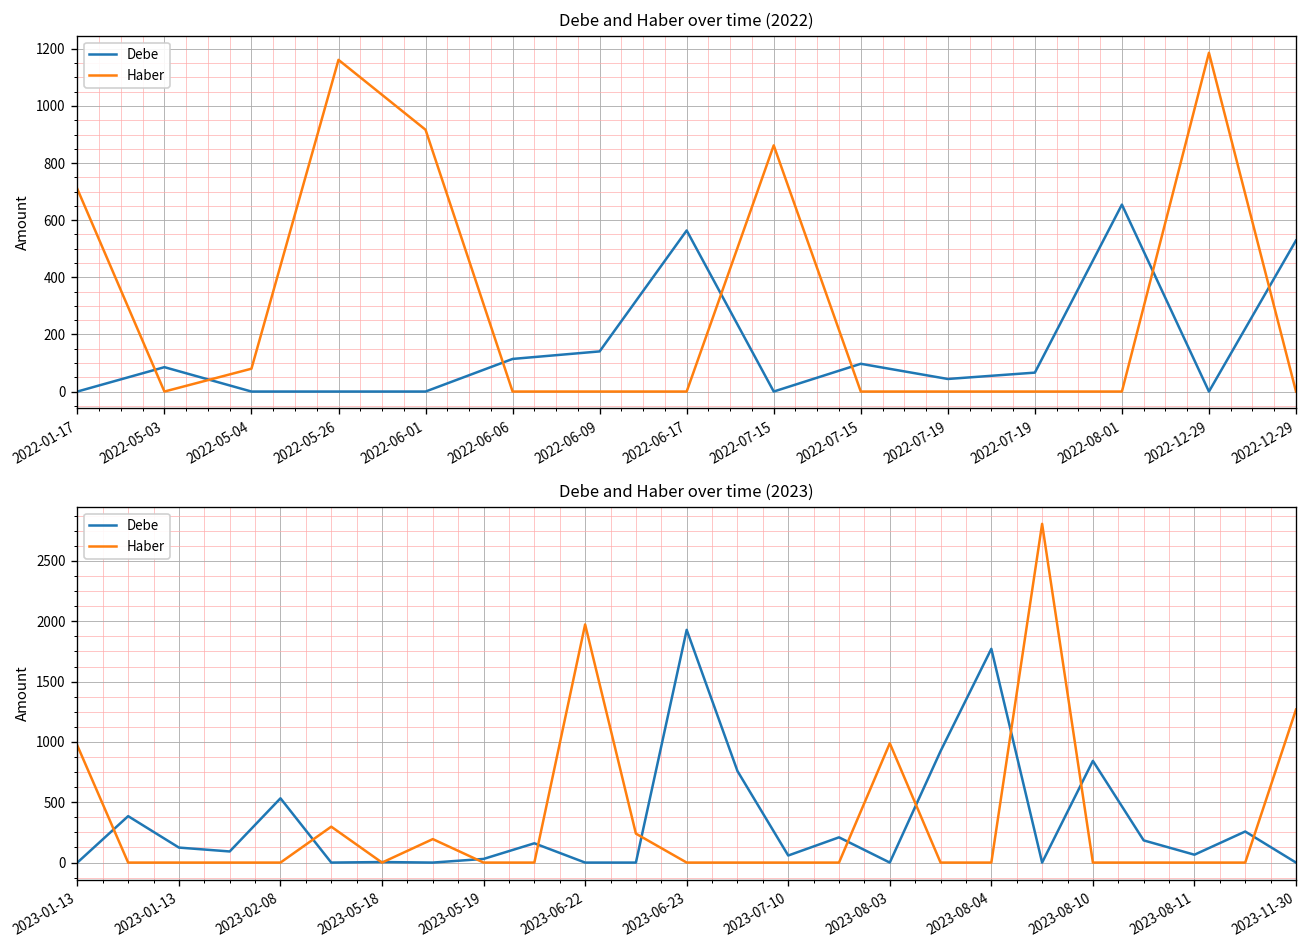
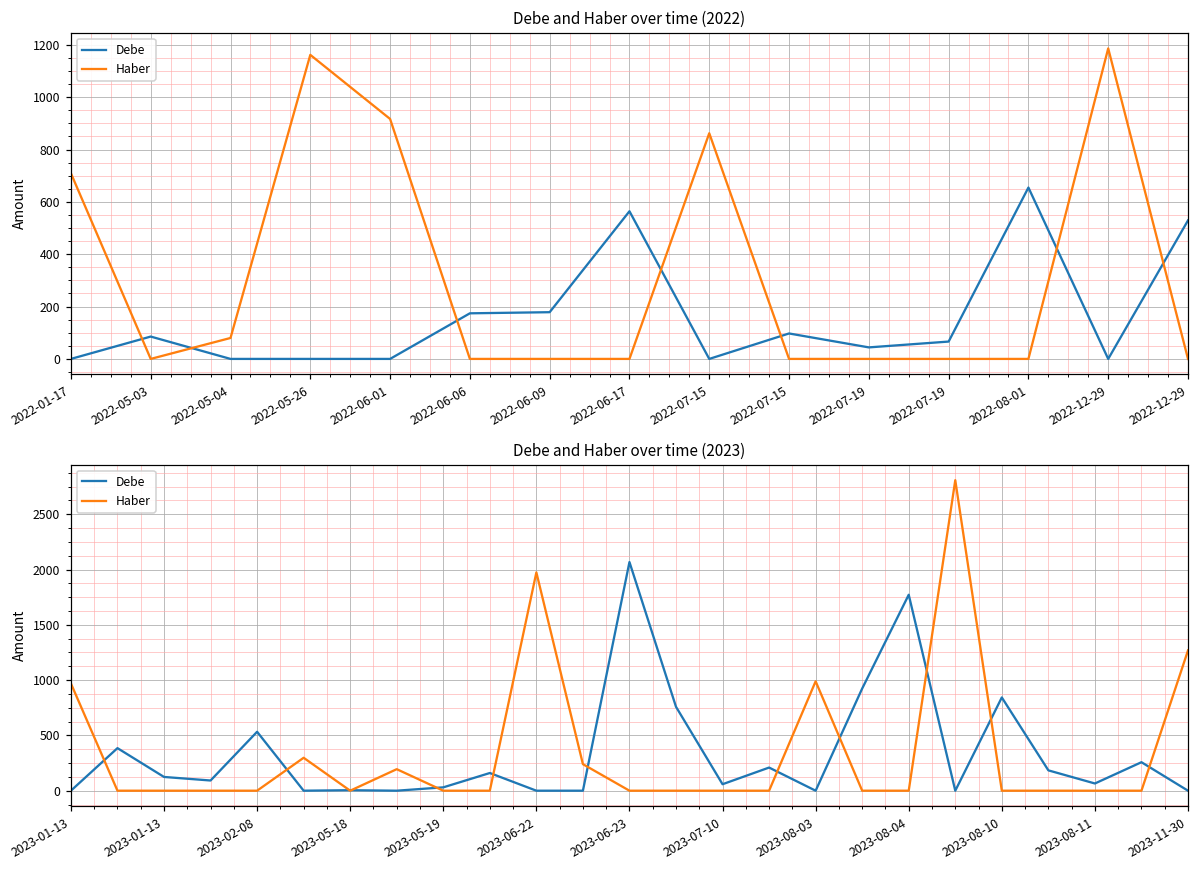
Debe and Haber over time (2022), Debe, 2022-06-06: 110 -> 170
Debe and Haber over time (2022), Debe, 2022-06-09: 140 -> 180
Debe and Haber over time (2023), Debe, 2023-06-23: 1930 -> 2070
